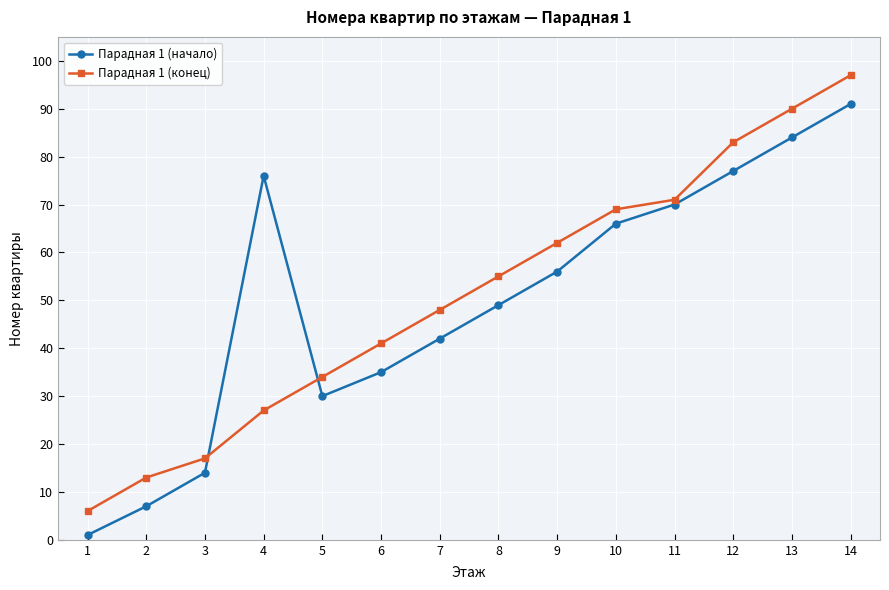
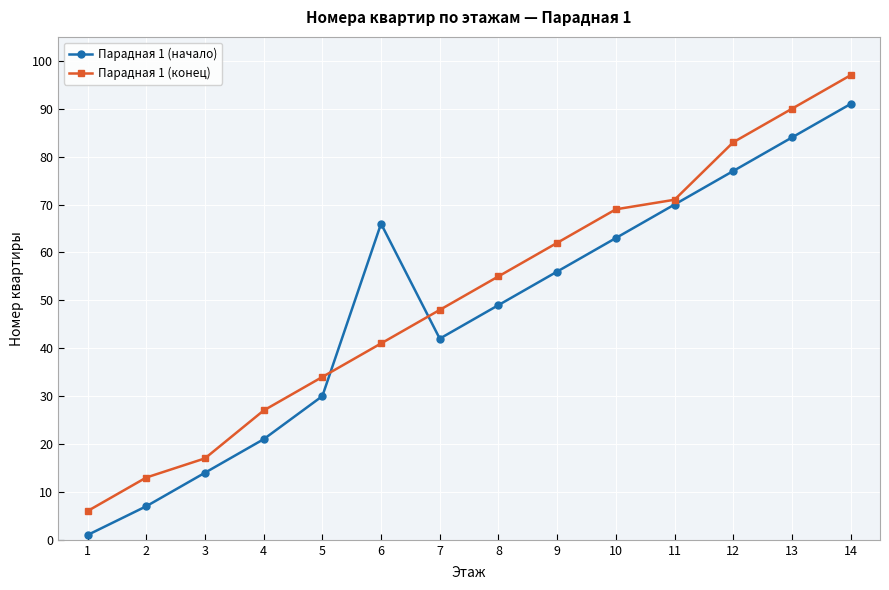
Парадная 1 (начало), 4: 76 -> 21
Парадная 1 (начало), 6: 35 -> 66
Парадная 1 (начало), 10: 66 -> 63
